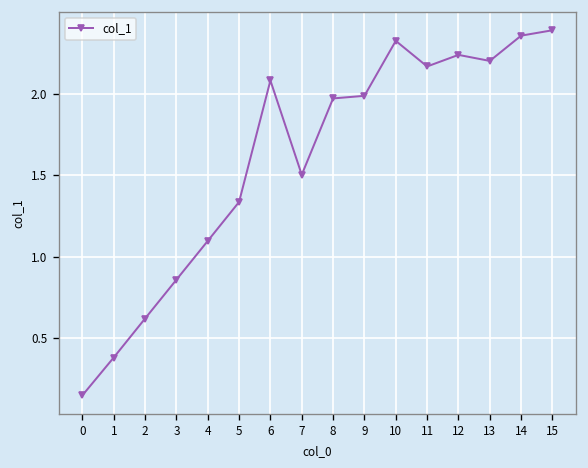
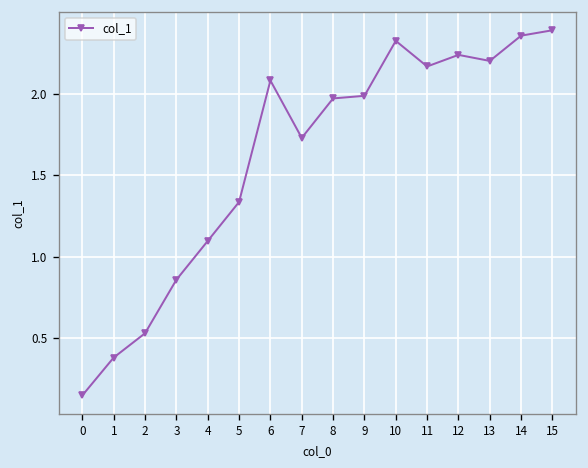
2: 0.62 -> 0.53
7: 1.50 -> 1.73
